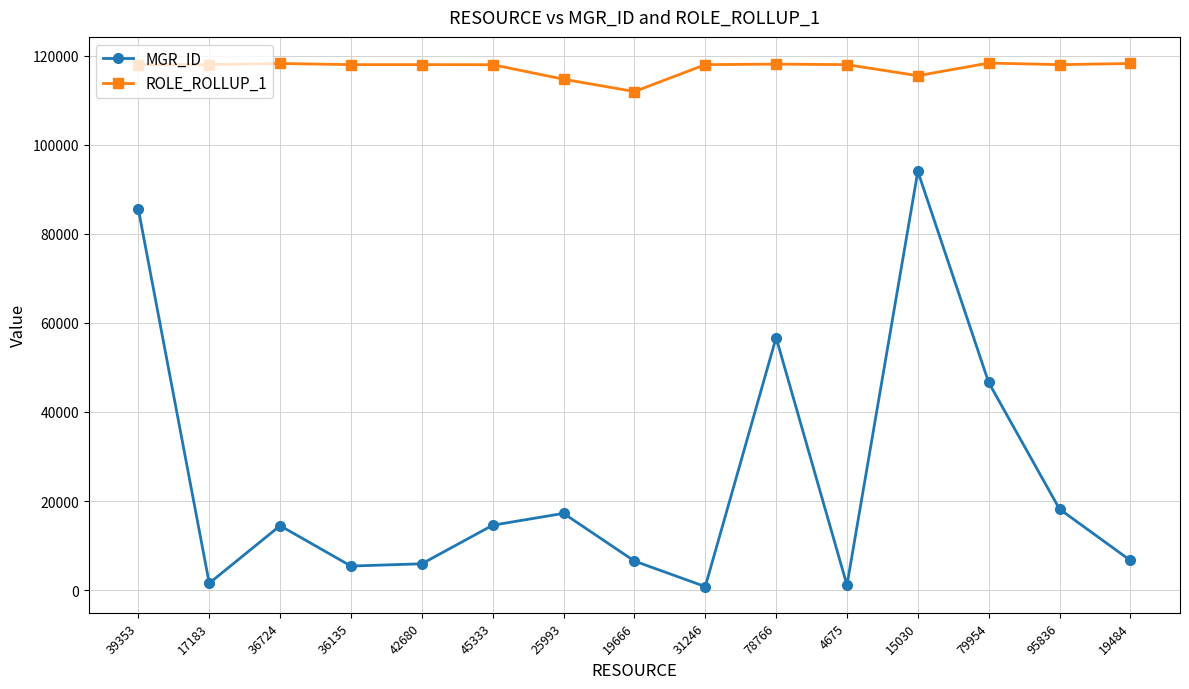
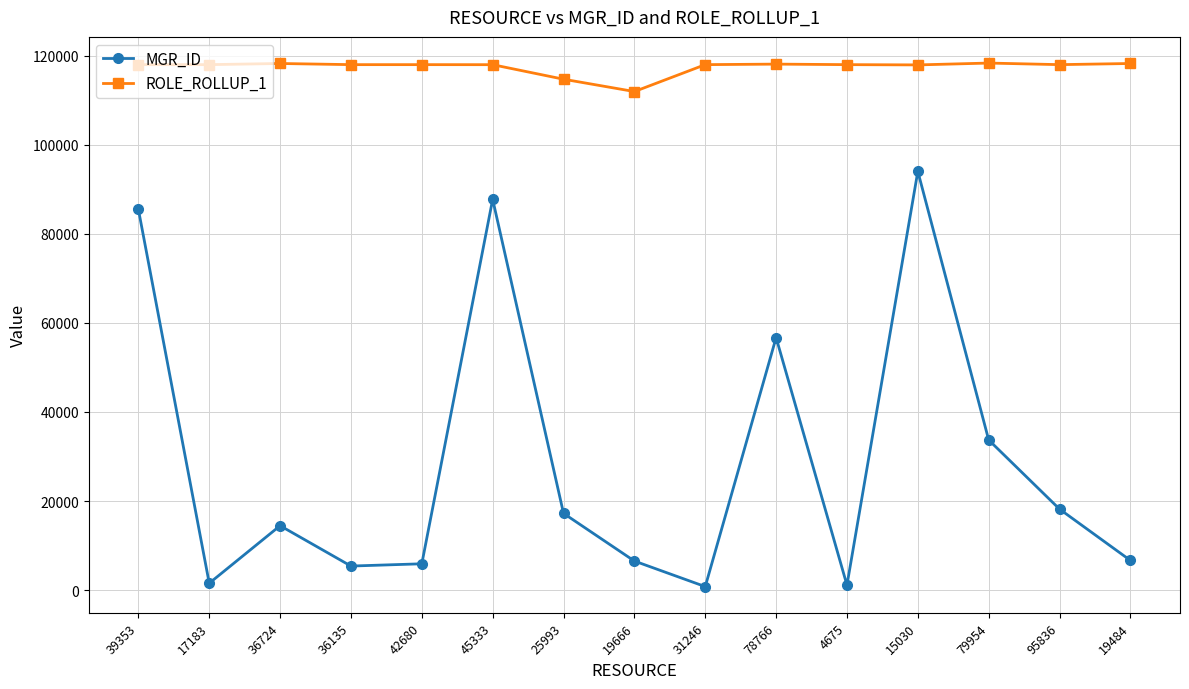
MGR_ID, 45333: 15000 -> 88000
ROLE_ROLLUP_1, 15030: 115000 -> 118000
MGR_ID, 79954: 47000 -> 34000
